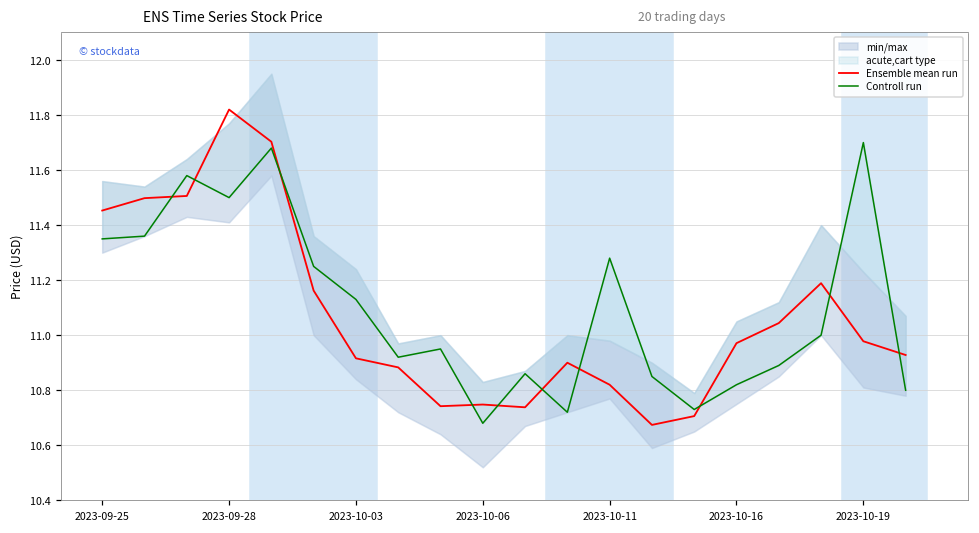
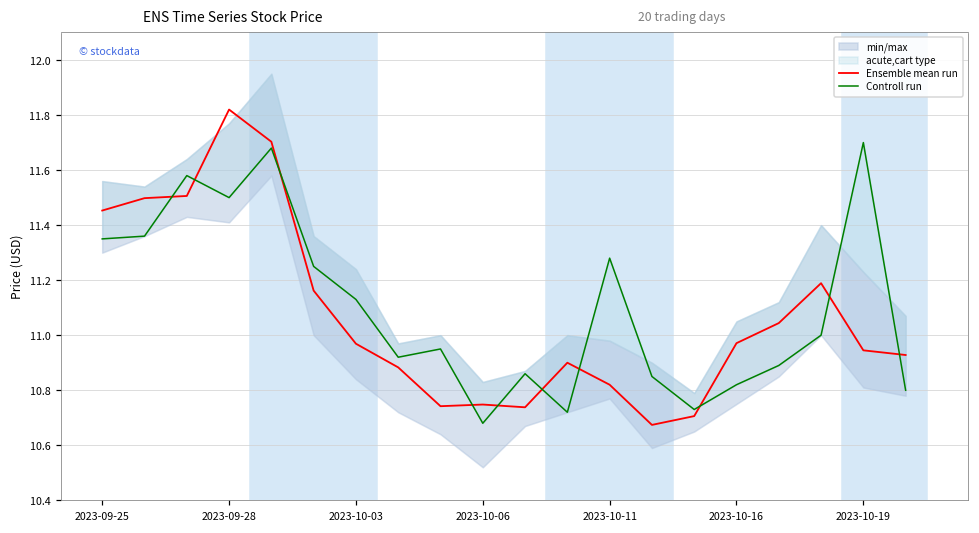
Ensemble mean run, 2023-10-03: 10.92 -> 10.97
Ensemble mean run, 2023-10-19: 10.98 -> 10.95
